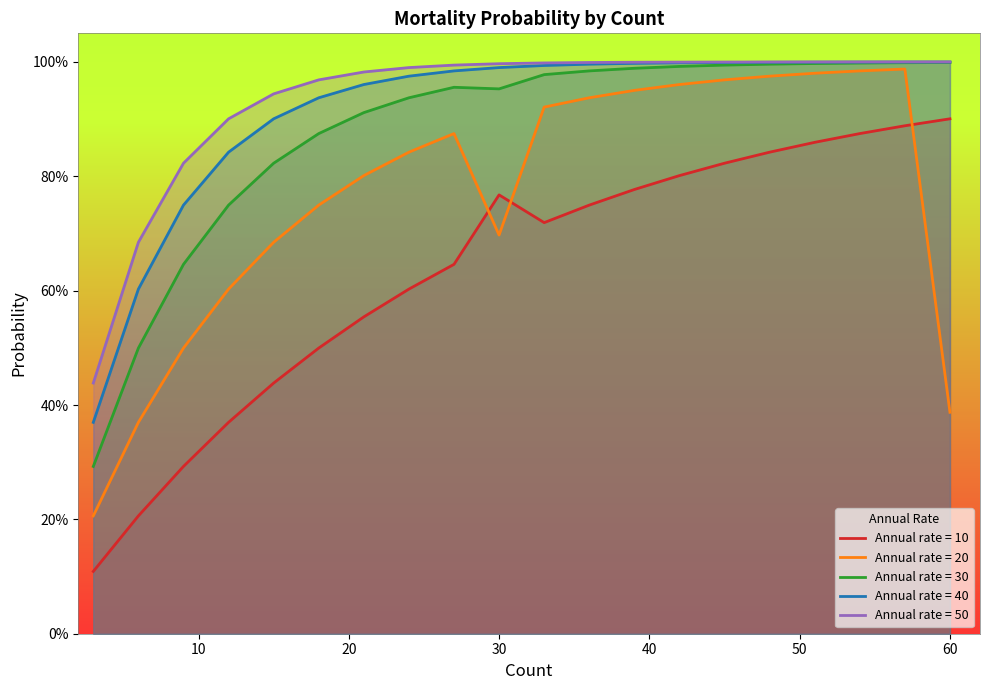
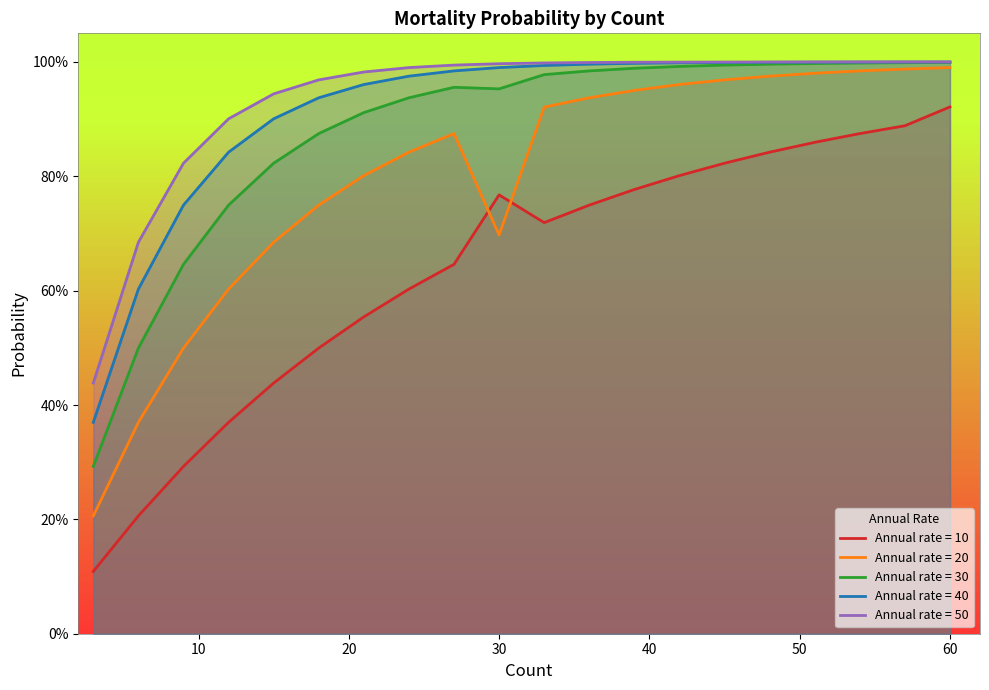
Annual rate = 10, 60: 90% -> 92%
Annual rate = 20, 60: 39% -> 99%
